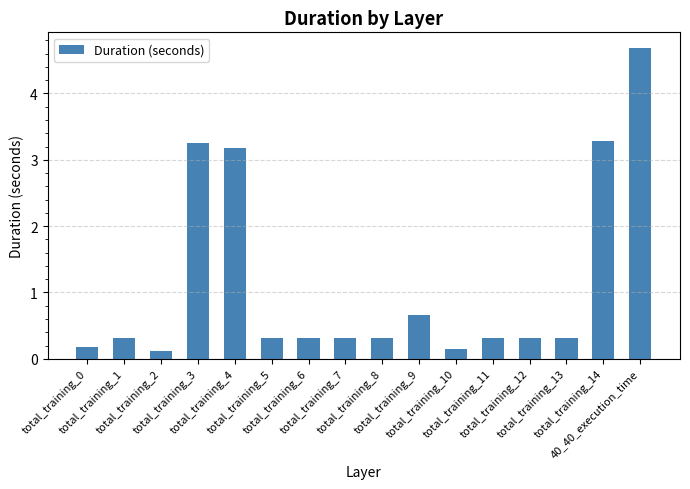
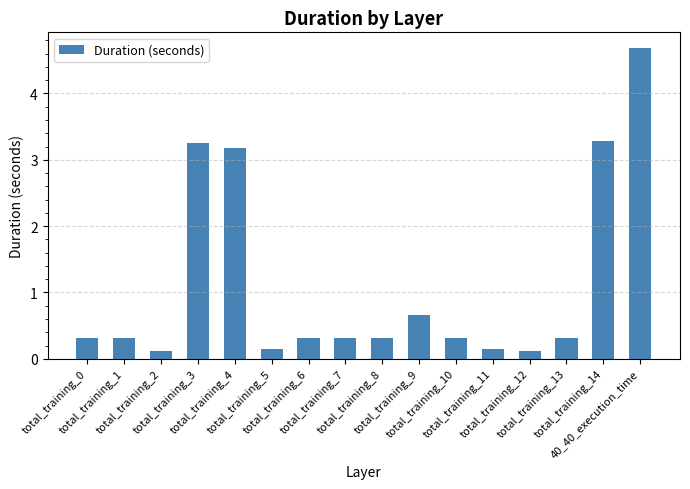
total_training_0: 0.2 -> 0.3
total_training_5: 0.3 -> 0.1
total_training_10: 0.2 -> 0.3
total_training_11: 0.3 -> 0.2
total_training_12: 0.3 -> 0.1
